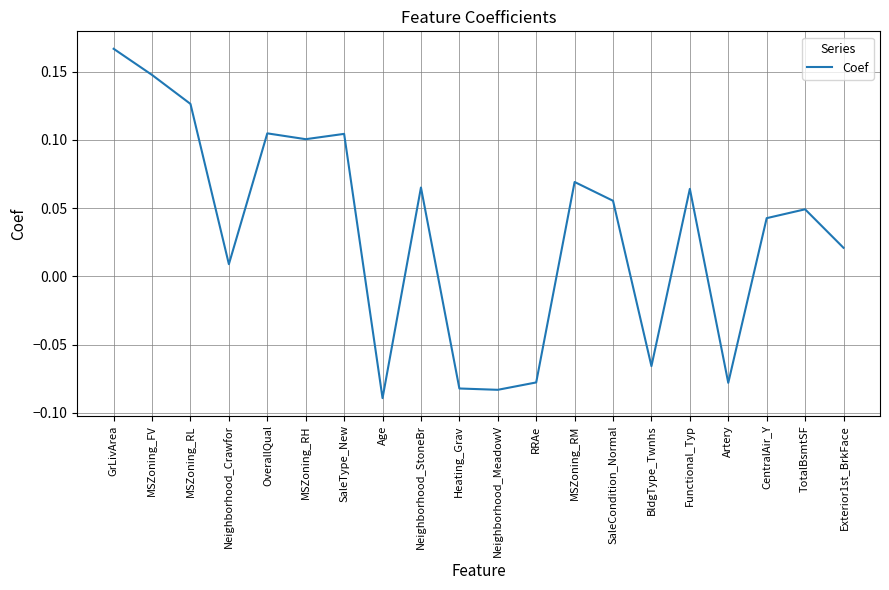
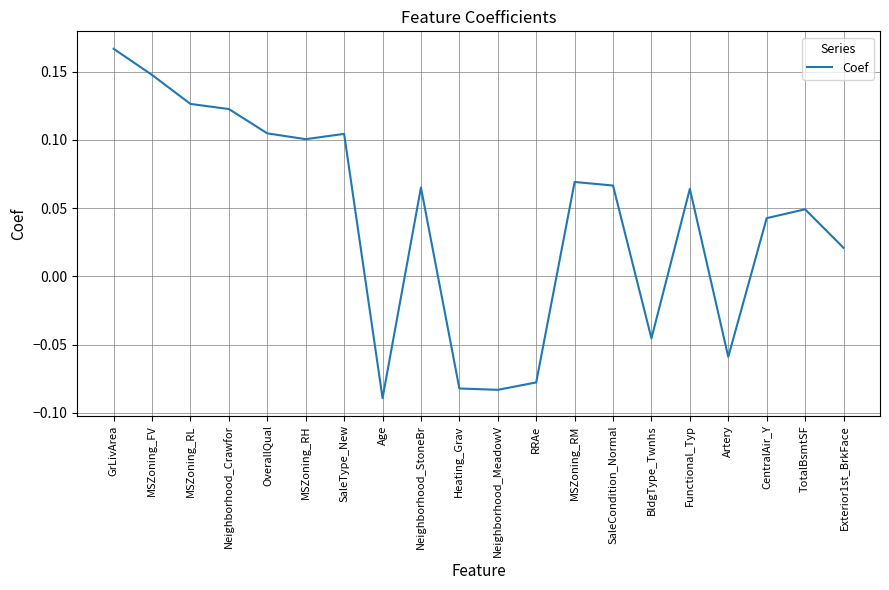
Neighborhood_Crawfor: 0.009 -> 0.123
SaleCondition_Normal: 0.055 -> 0.067
BldgType_Twnhs: -0.066 -> -0.045
Artery: -0.078 -> -0.059
